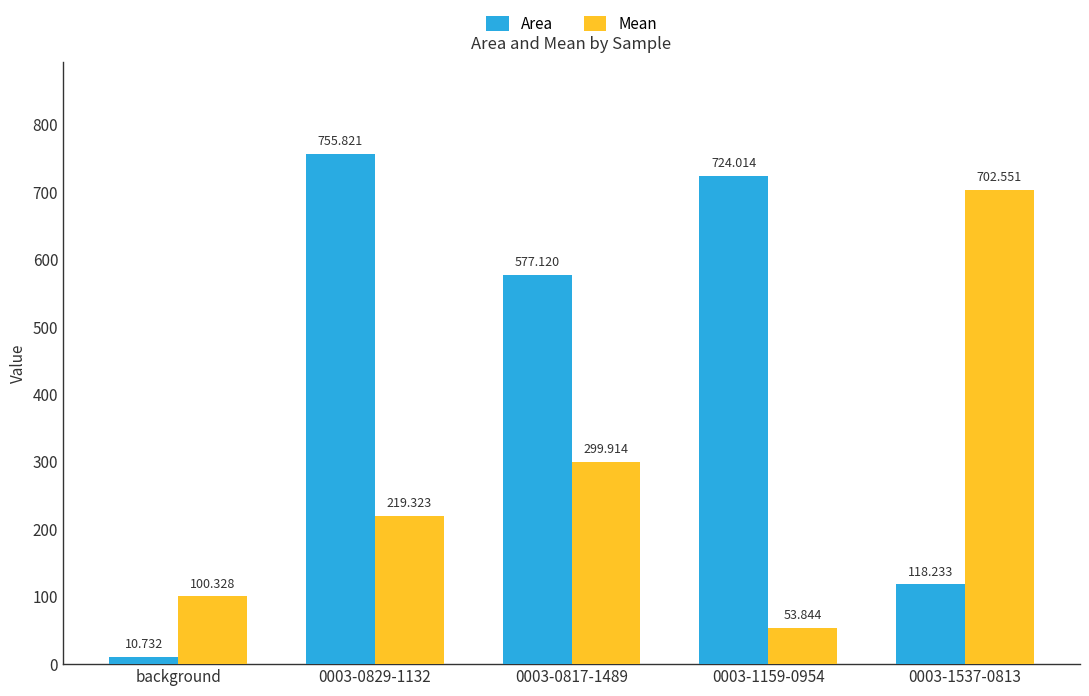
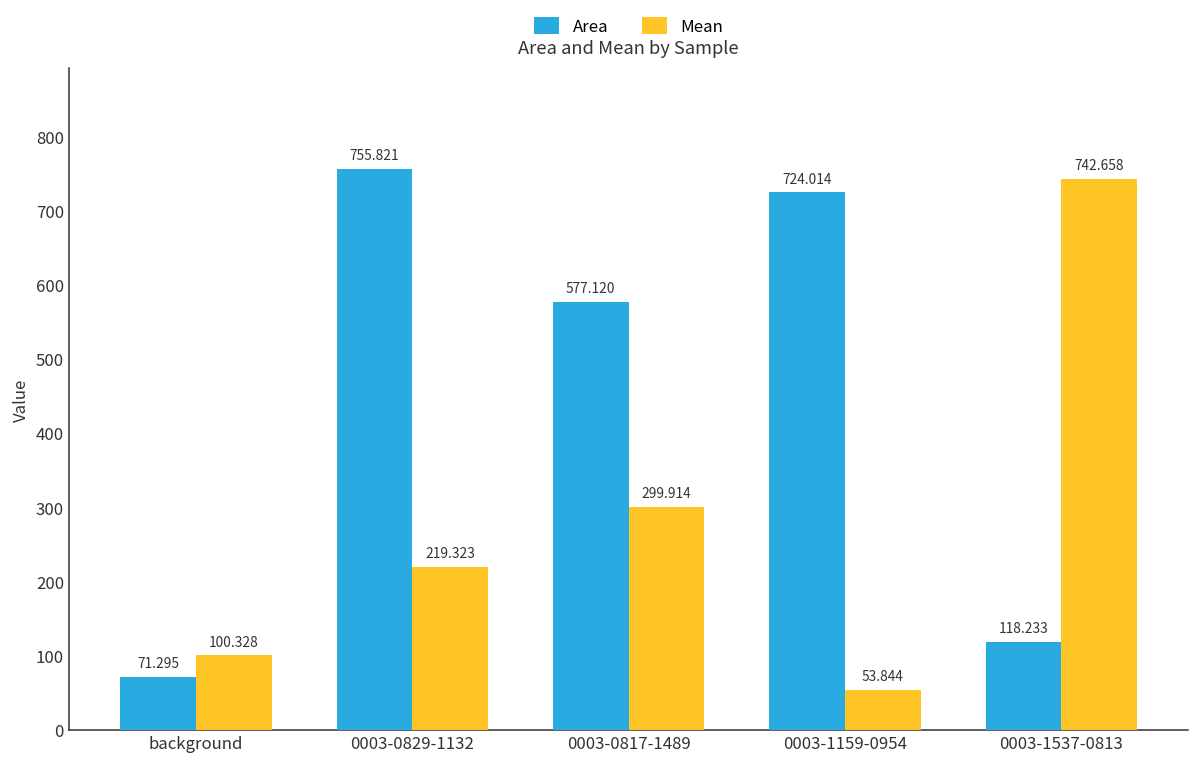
Area, background: 10.732 -> 71.295
Mean, 0003-1537-0813: 702.551 -> 742.658
